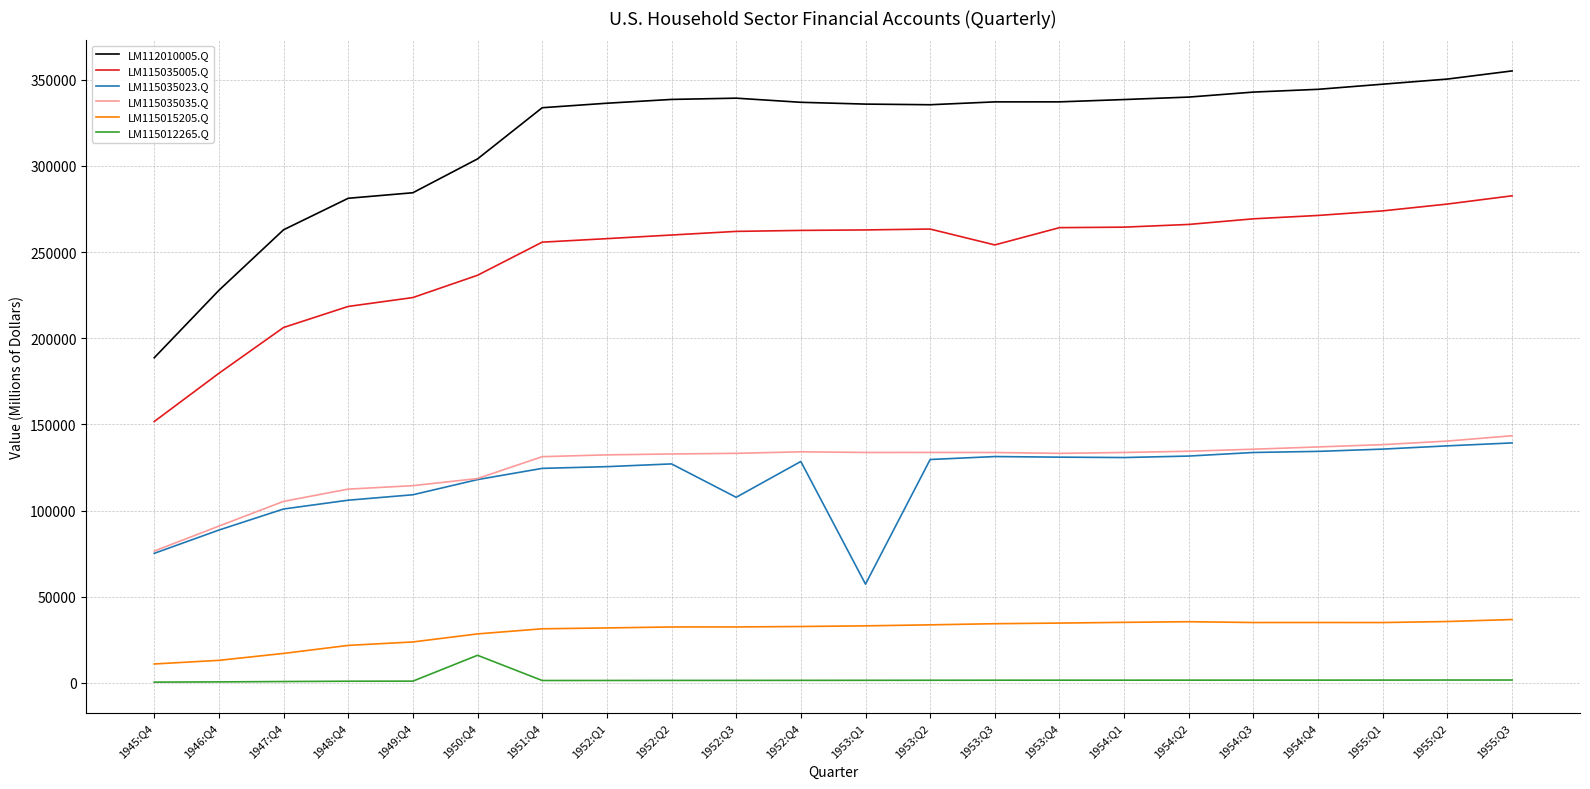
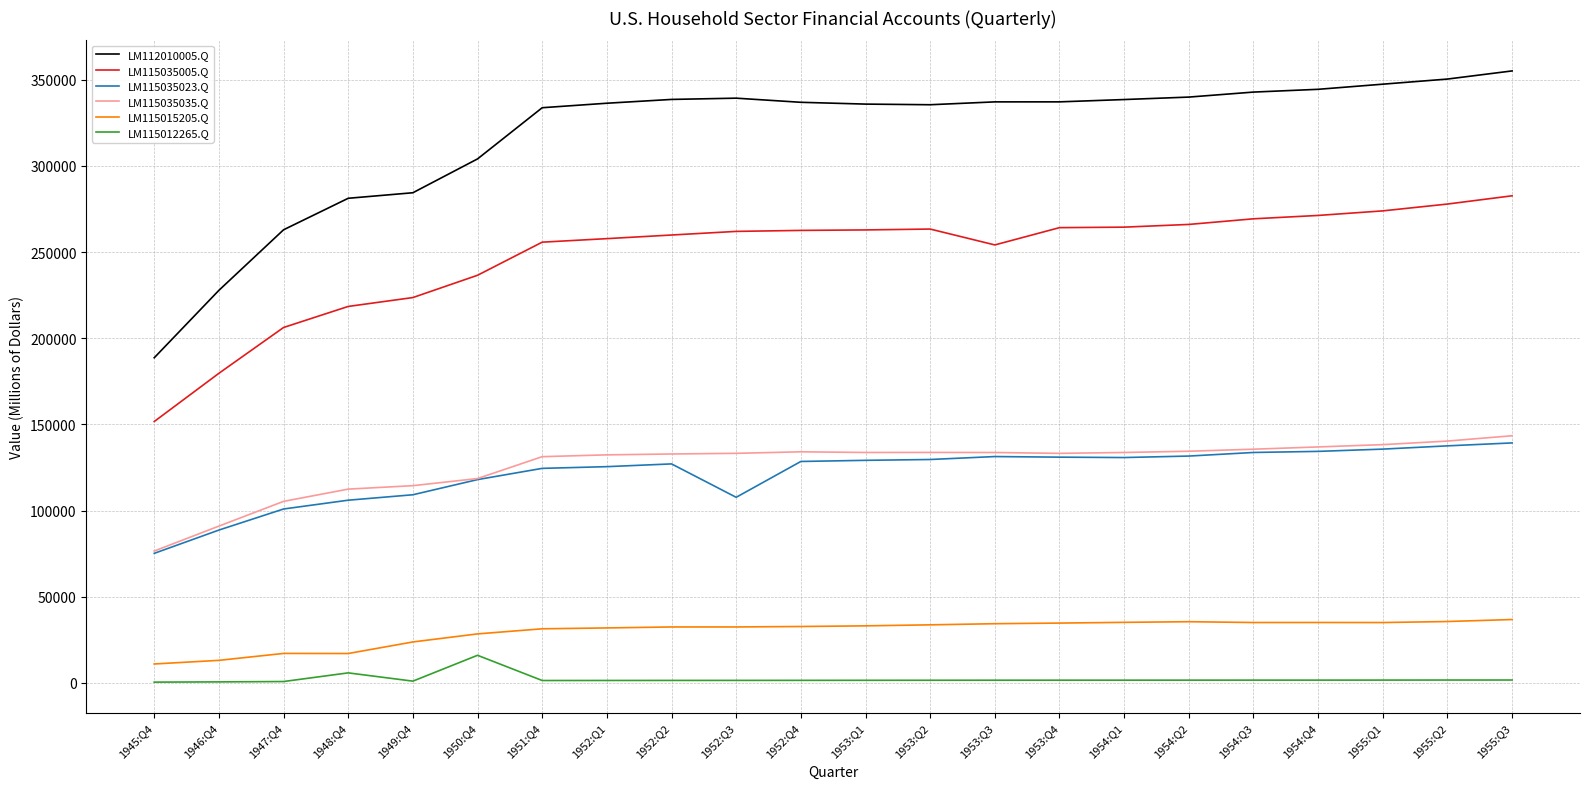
LM115015205.Q, 1948:Q4: 22000 -> 17000
LM115012265.Q, 1948:Q4: 1000 -> 6000
LM115035023.Q, 1953:Q1: 57000 -> 129000
